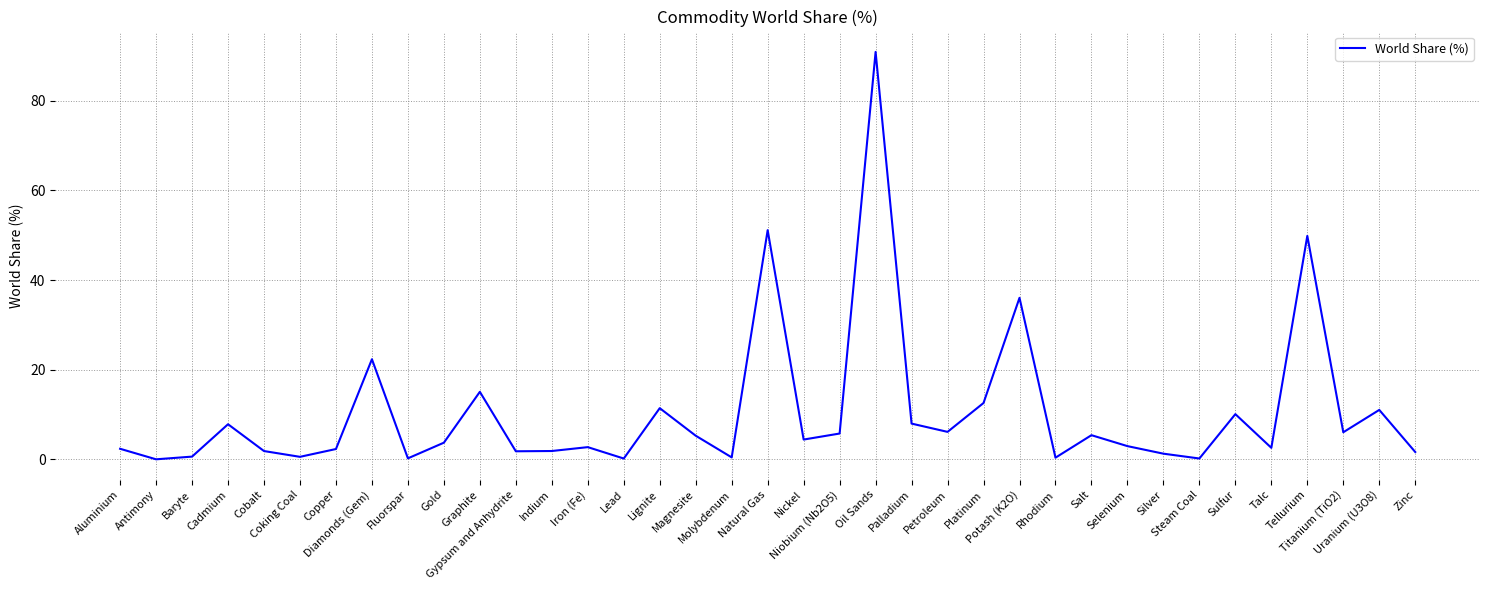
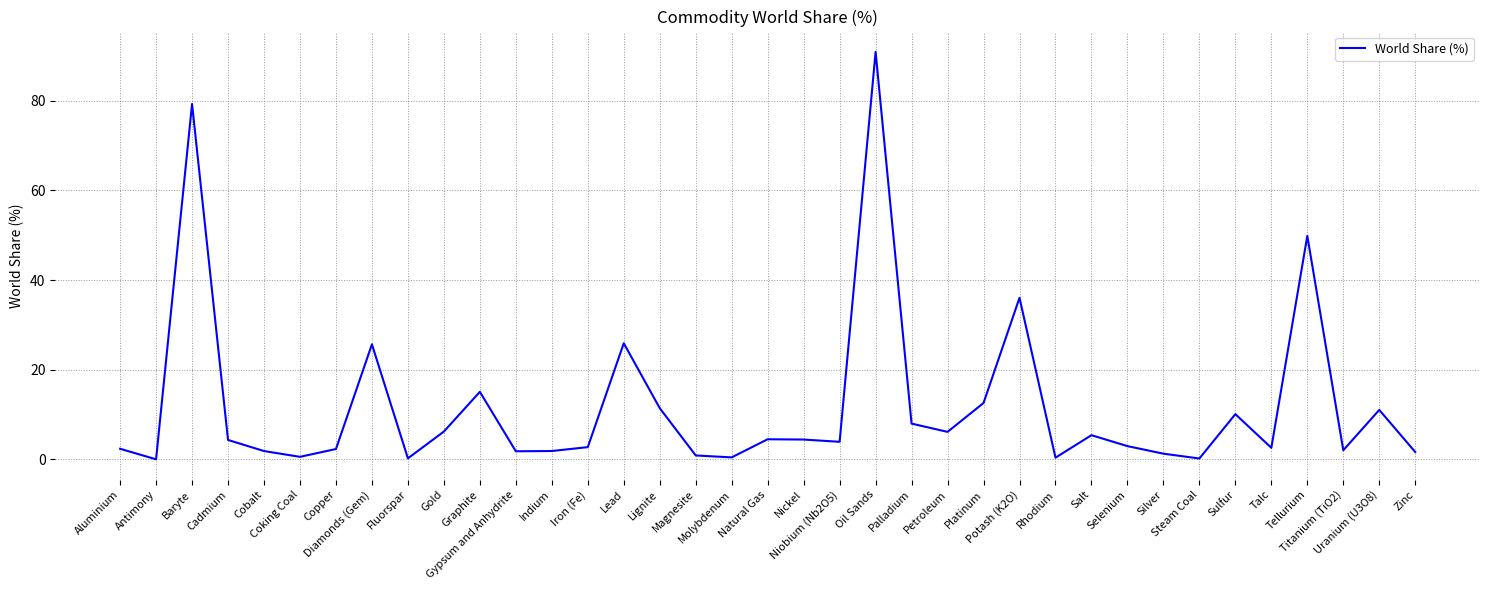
Baryte: 1 -> 79
Cadmium: 8 -> 4
Diamonds (Gem): 22 -> 26
Gold: 4 -> 6
Lead: 0 -> 26
Magnesite: 5 -> 1
Natural Gas: 51 -> 4
Niobium (Nb2O5): 6 -> 4
Titanium (TiO2): 6 -> 2
